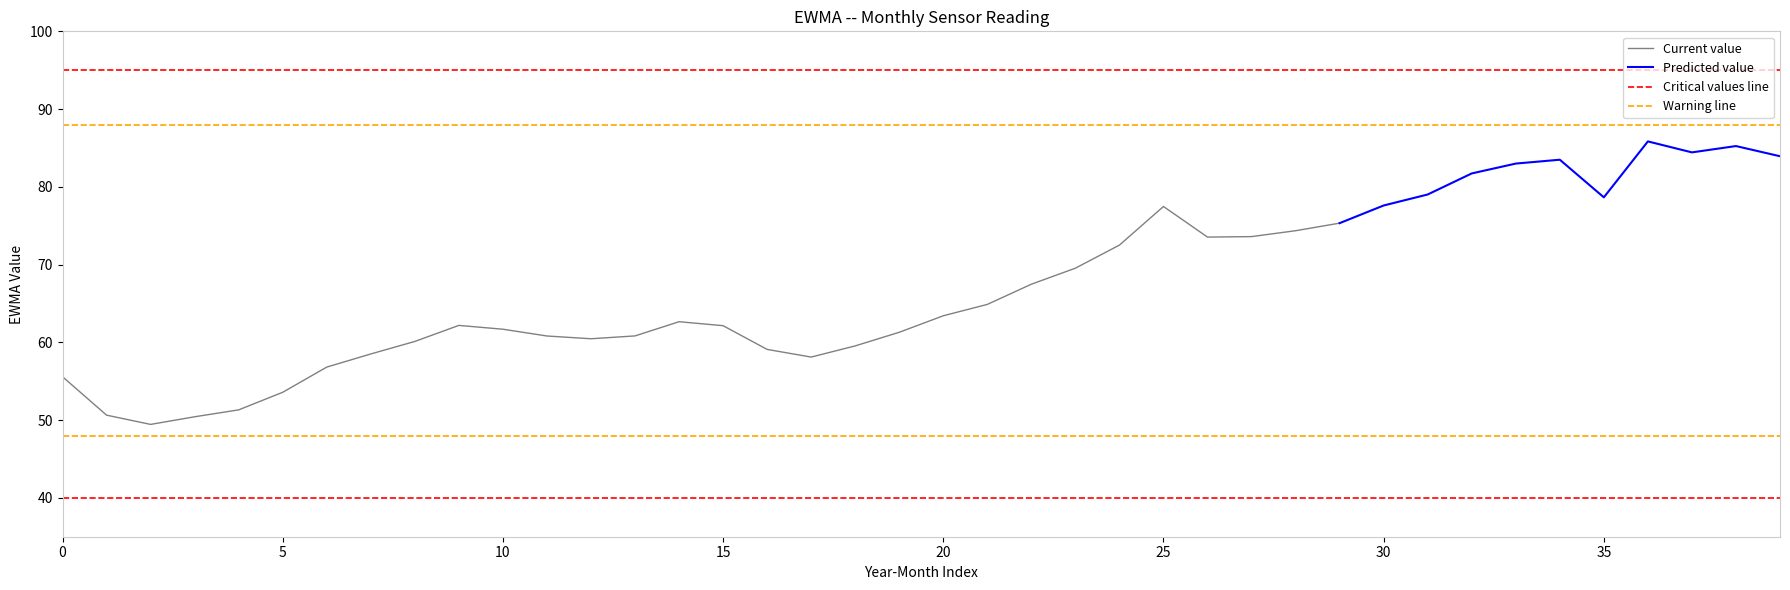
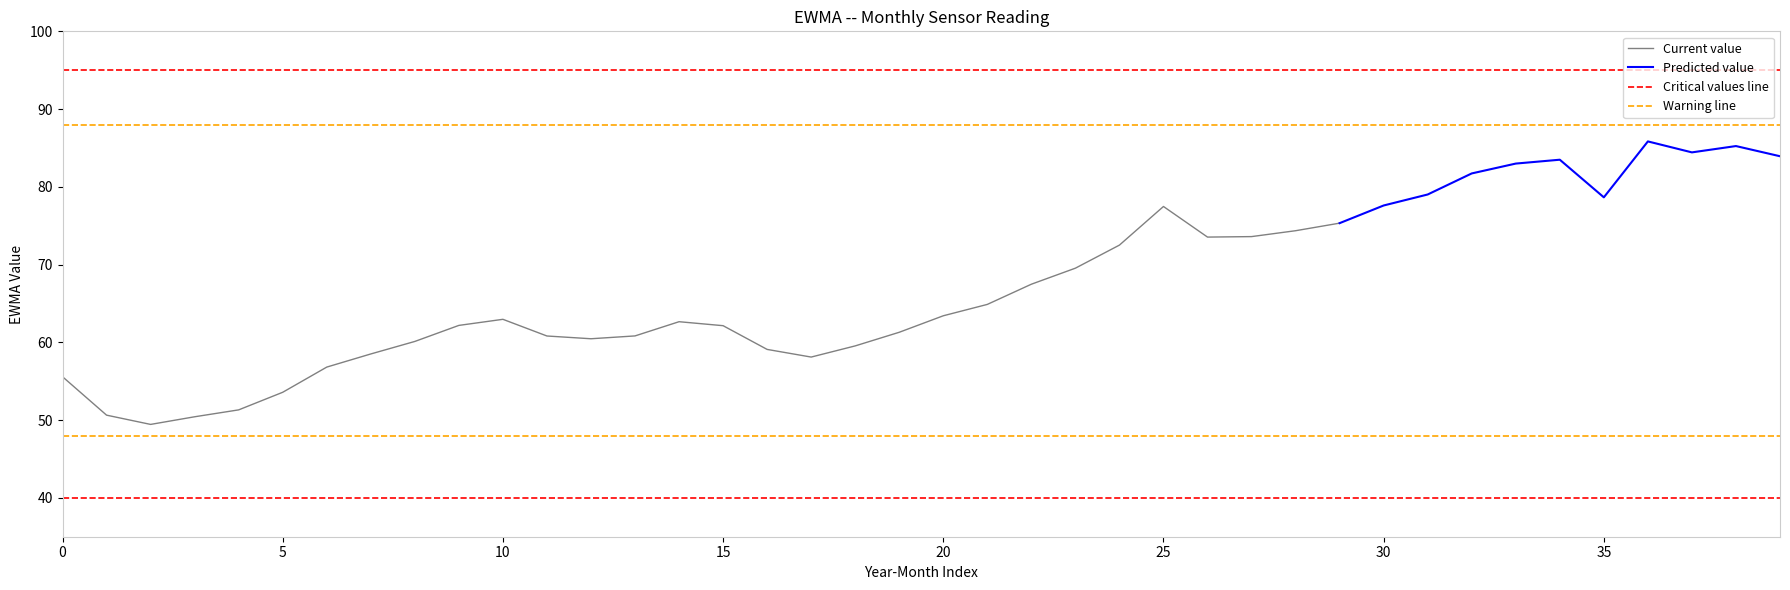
Current value, 10: 62 -> 63
